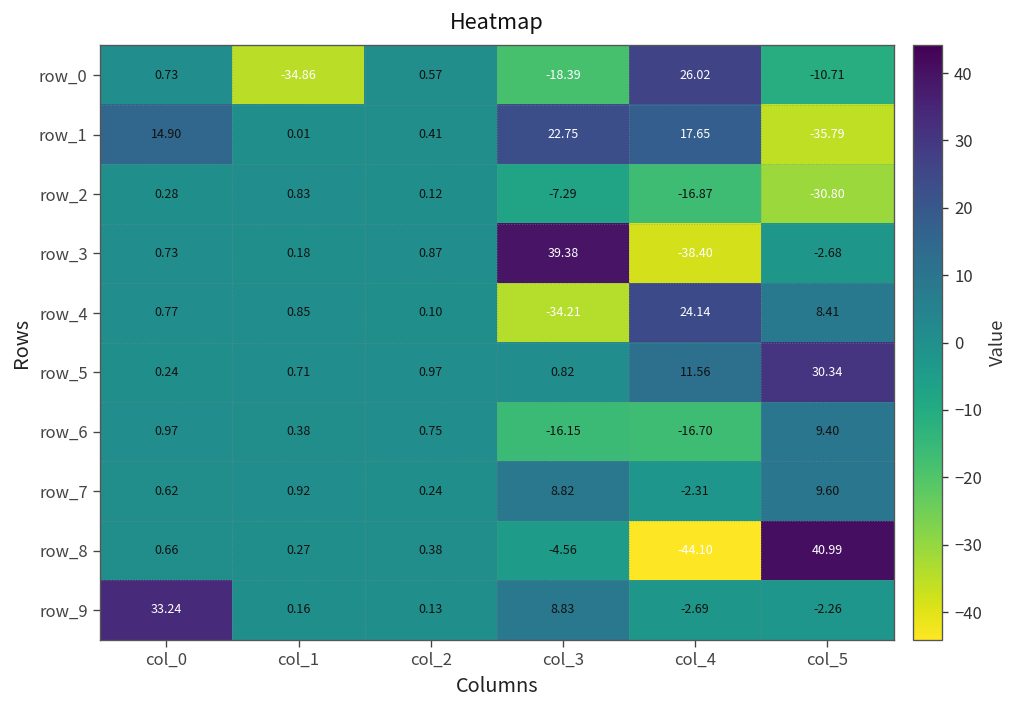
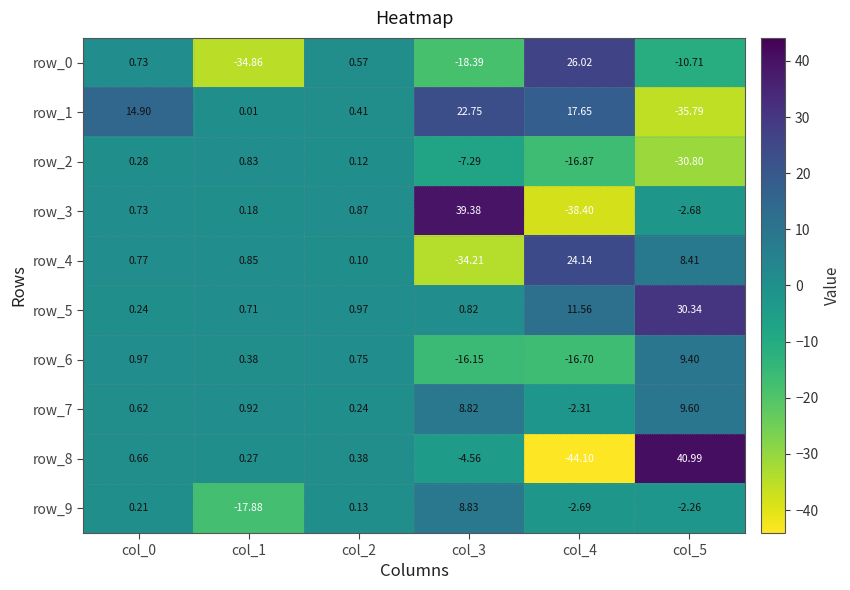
row_9, col_0: 33.24 -> 0.21
row_9, col_1: 0.16 -> -17.88
